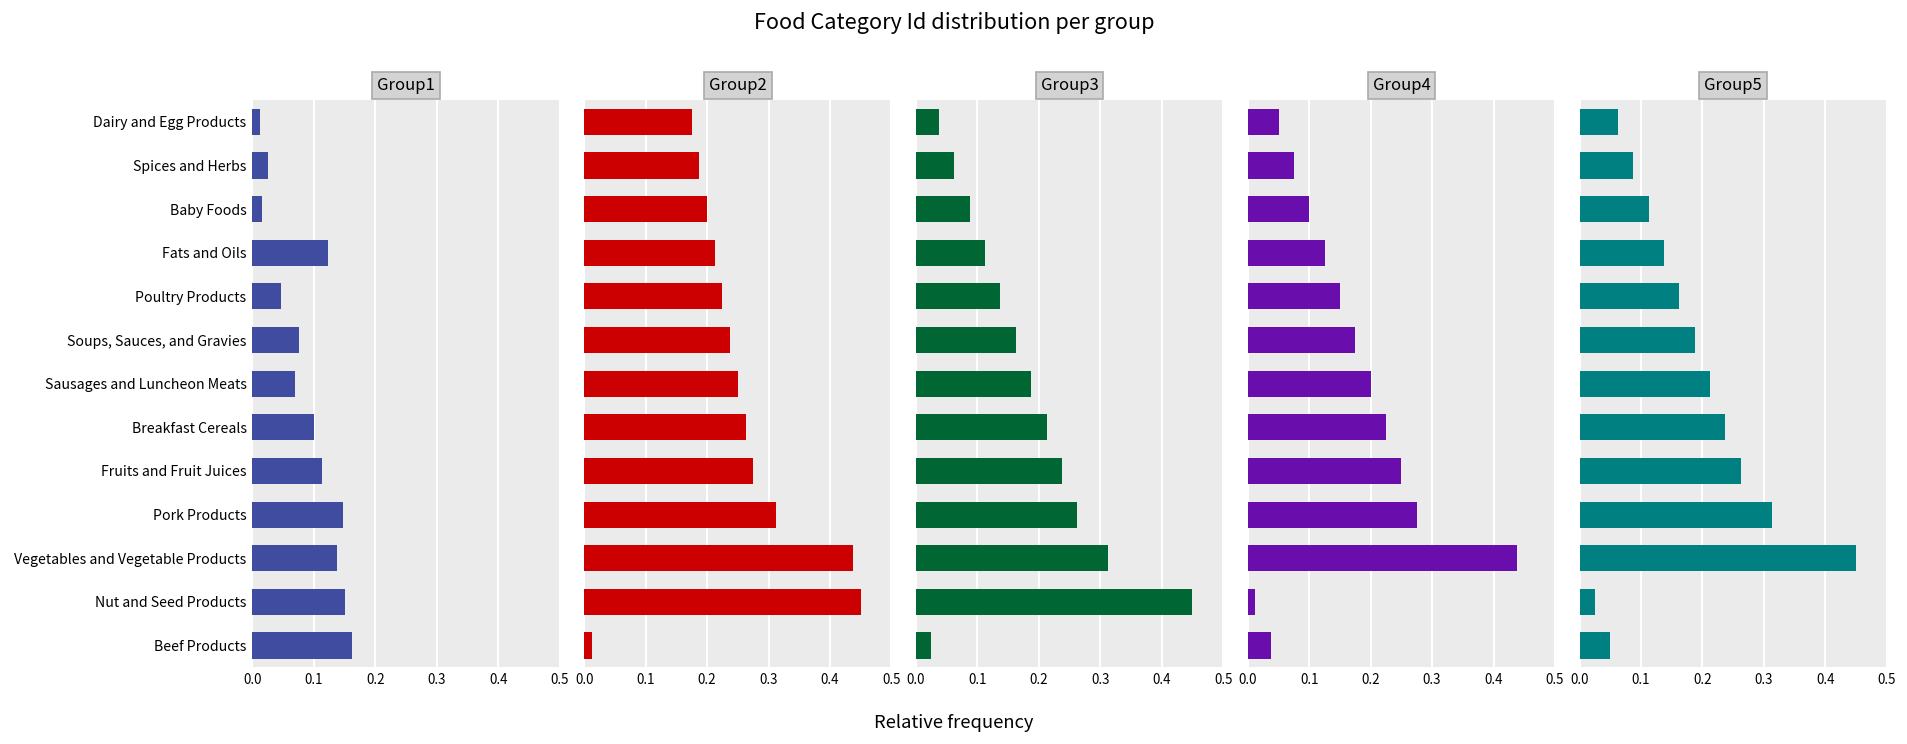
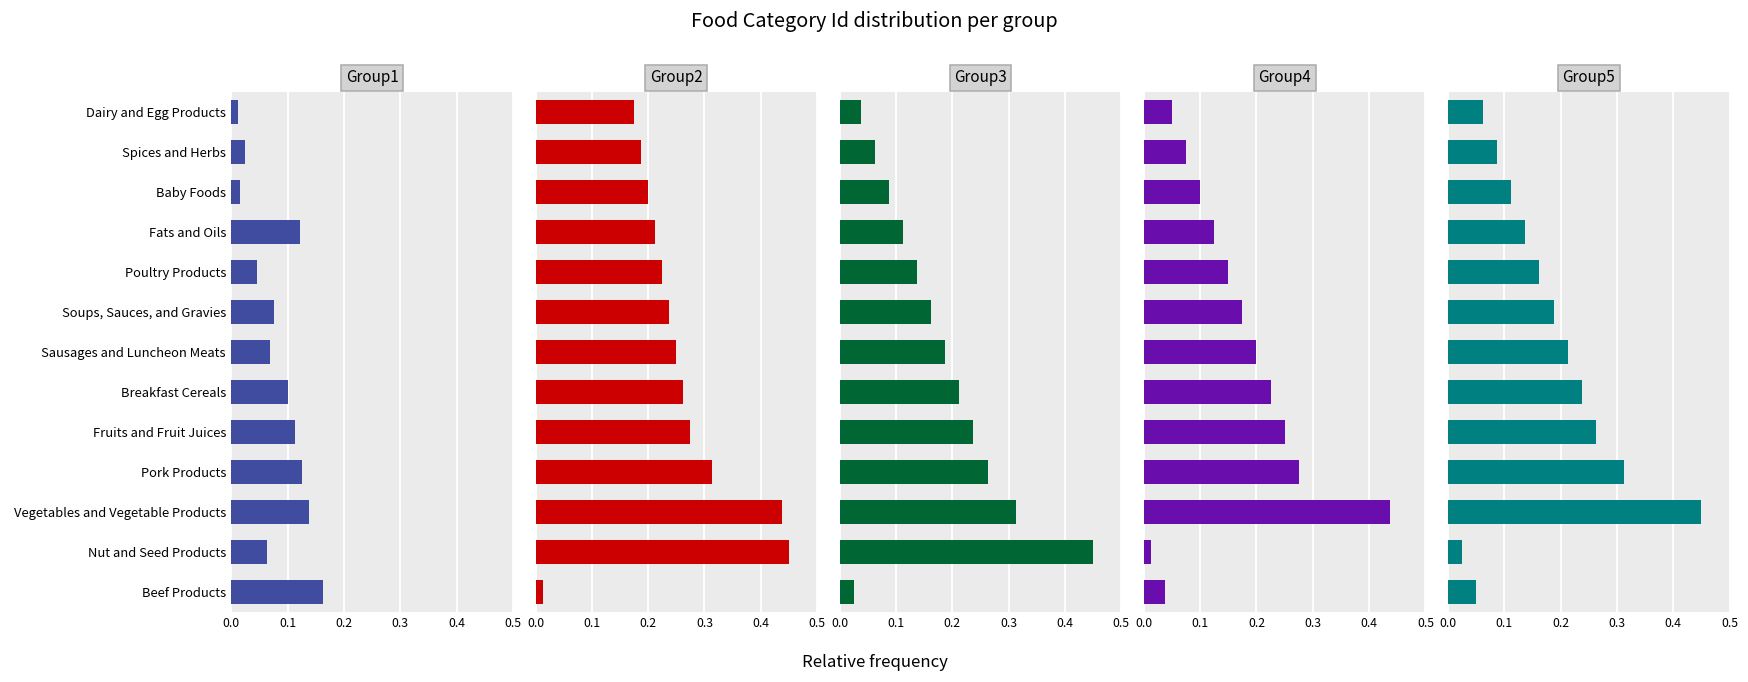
Group1, Pork Products: 0.15 -> 0.13
Group1, Nut and Seed Products: 0.15 -> 0.06
